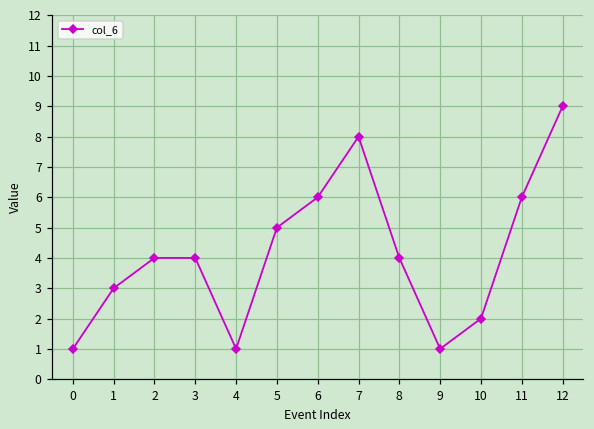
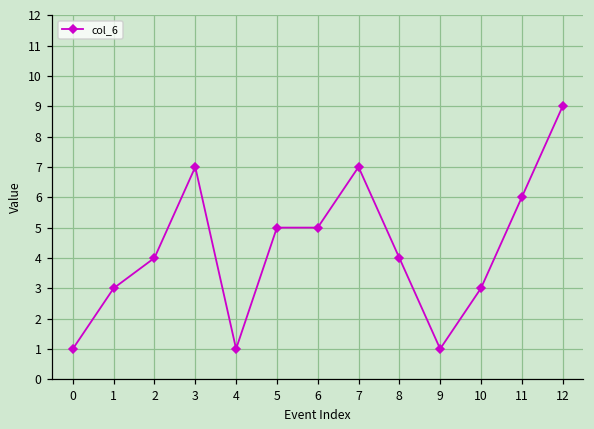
3: 4 -> 7
6: 6 -> 5
7: 8 -> 7
10: 2 -> 3
